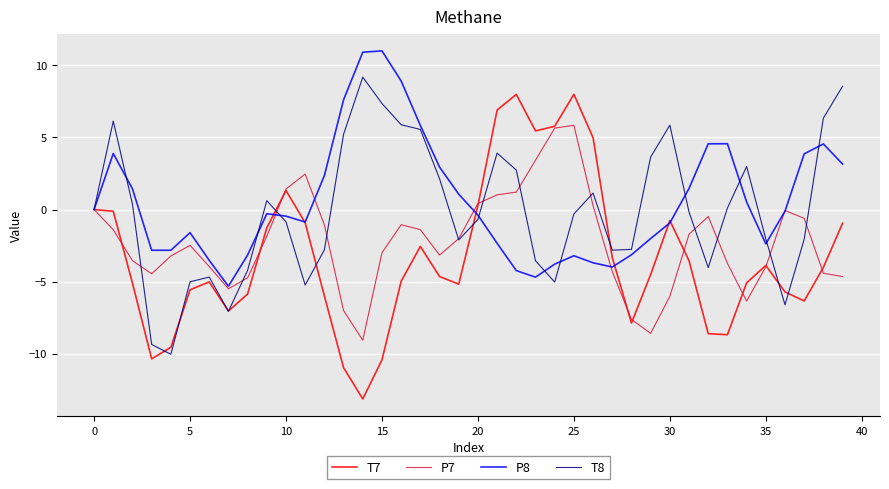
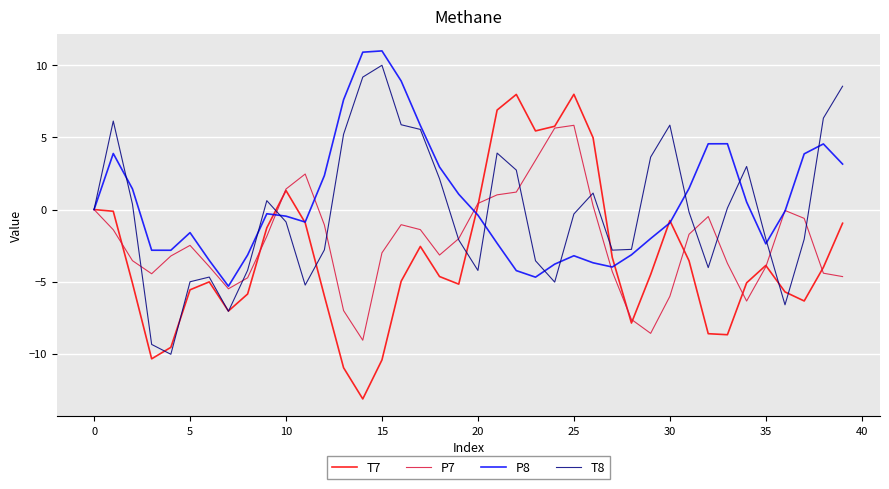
T8, 15: 7.4 -> 10.0
T8, 20: -0.7 -> -4.2
